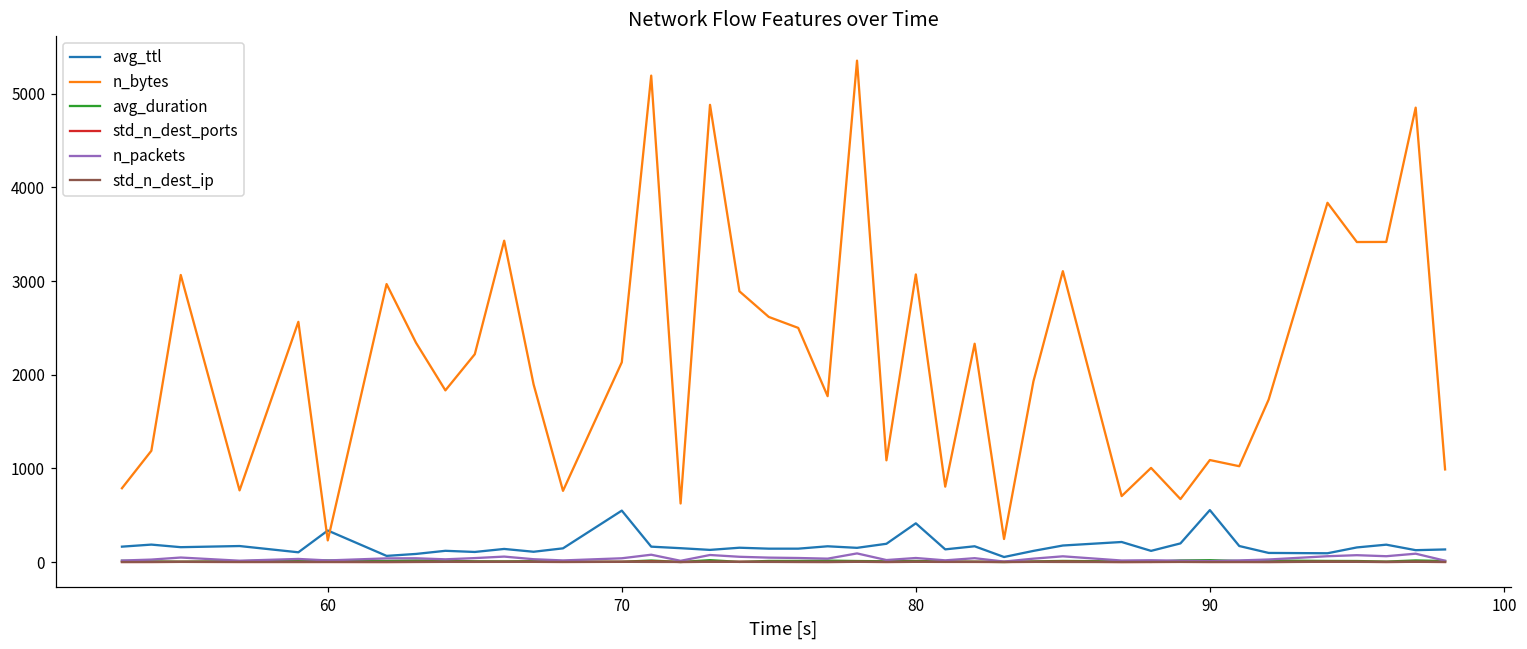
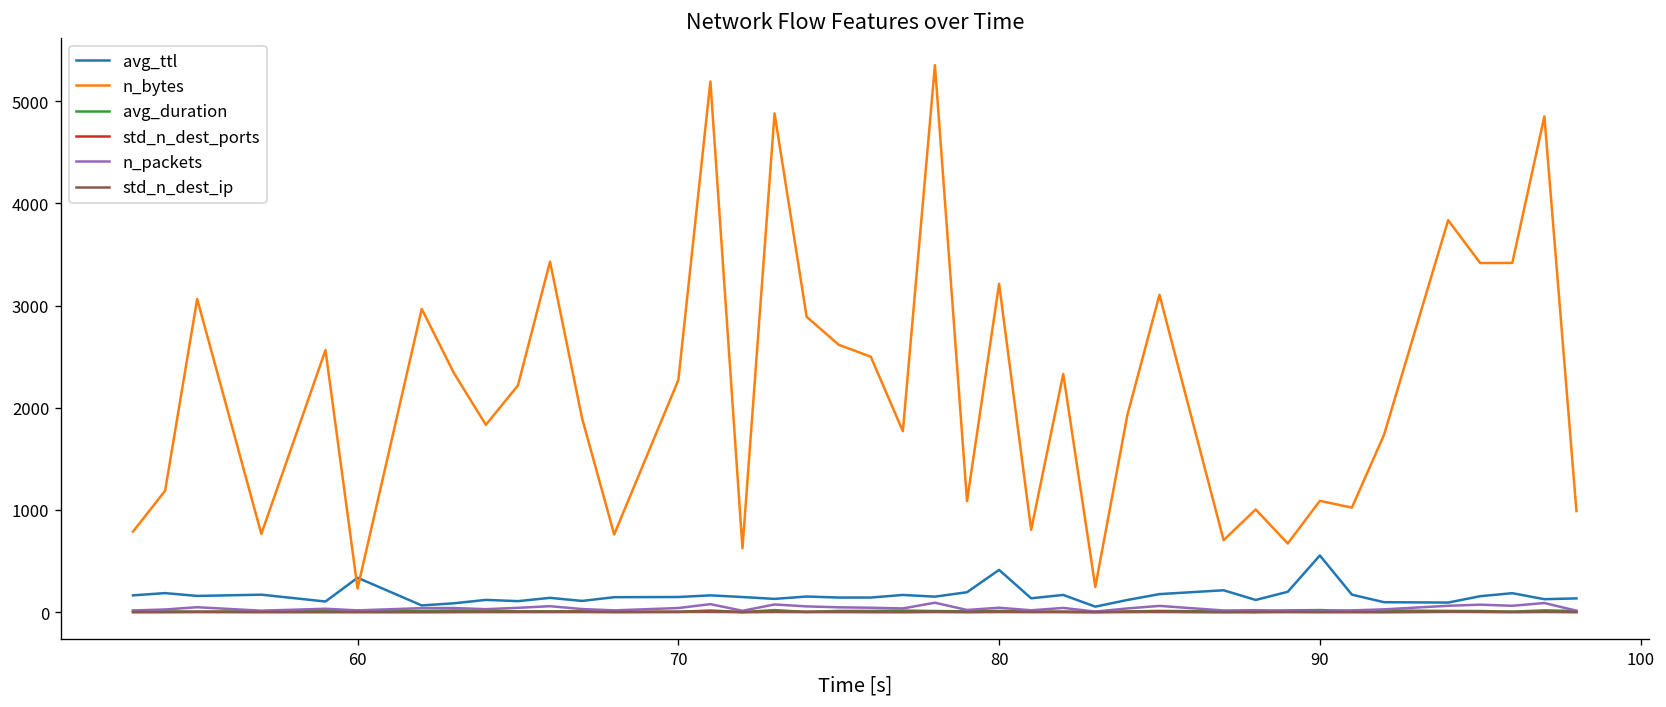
avg_ttl, 70: 500 -> 100
n_bytes, 70: 2100 -> 2300
n_bytes, 80: 3100 -> 3200
